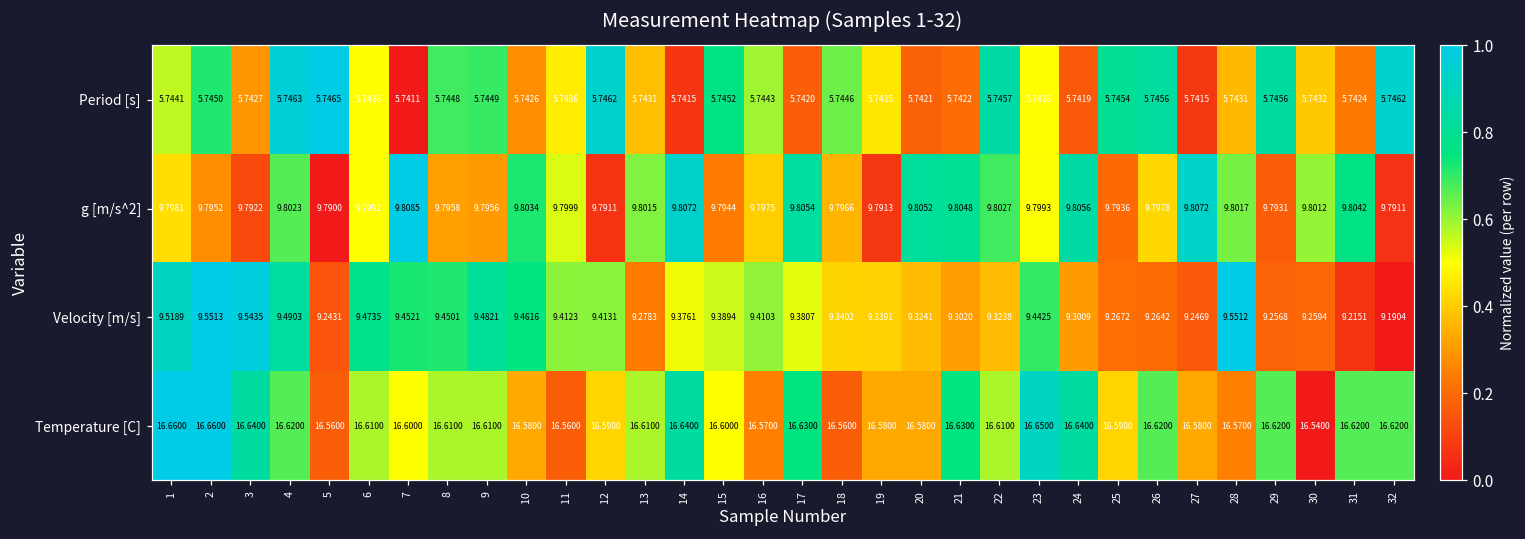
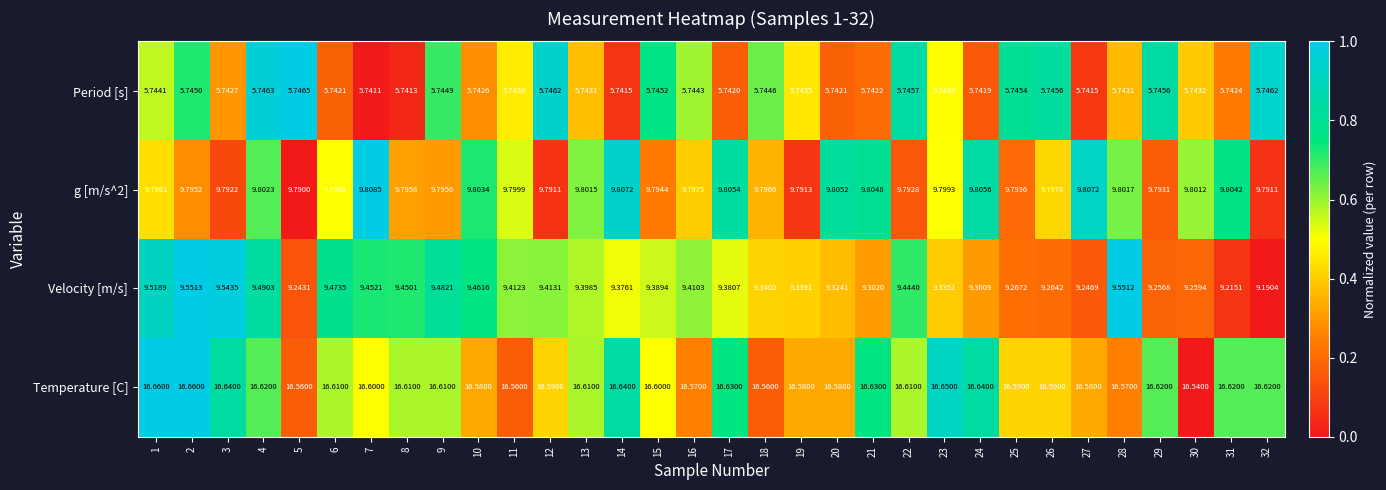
Period [s], 6: 5.7438 -> 5.7421
Period [s], 8: 5.7448 -> 5.7413
g [m/s^2], 22: 9.8027 -> 9.7928
Velocity [m/s], 13: 9.2783 -> 9.3985
Velocity [m/s], 22: 9.3238 -> 9.4440
Velocity [m/s], 23: 9.4425 -> 9.3352
Temperature [C], 26: 16.6200 -> 16.5900
